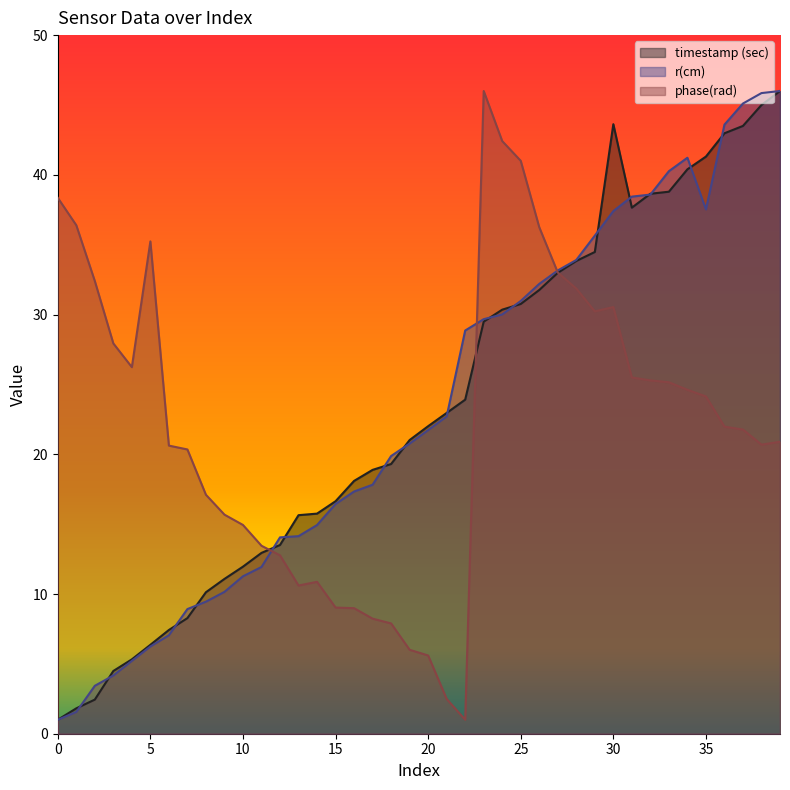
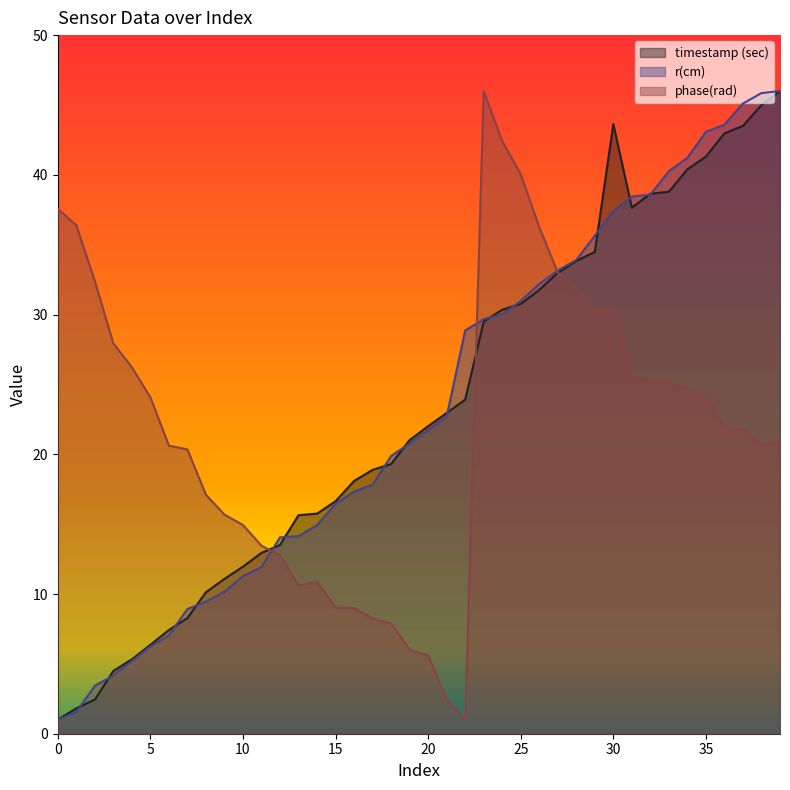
phase(rad), 0: 38.4 -> 37.6
phase(rad), 5: 35.2 -> 24.1
phase(rad), 25: 41.0 -> 40.0
r(cm), 35: 37.5 -> 43.1
